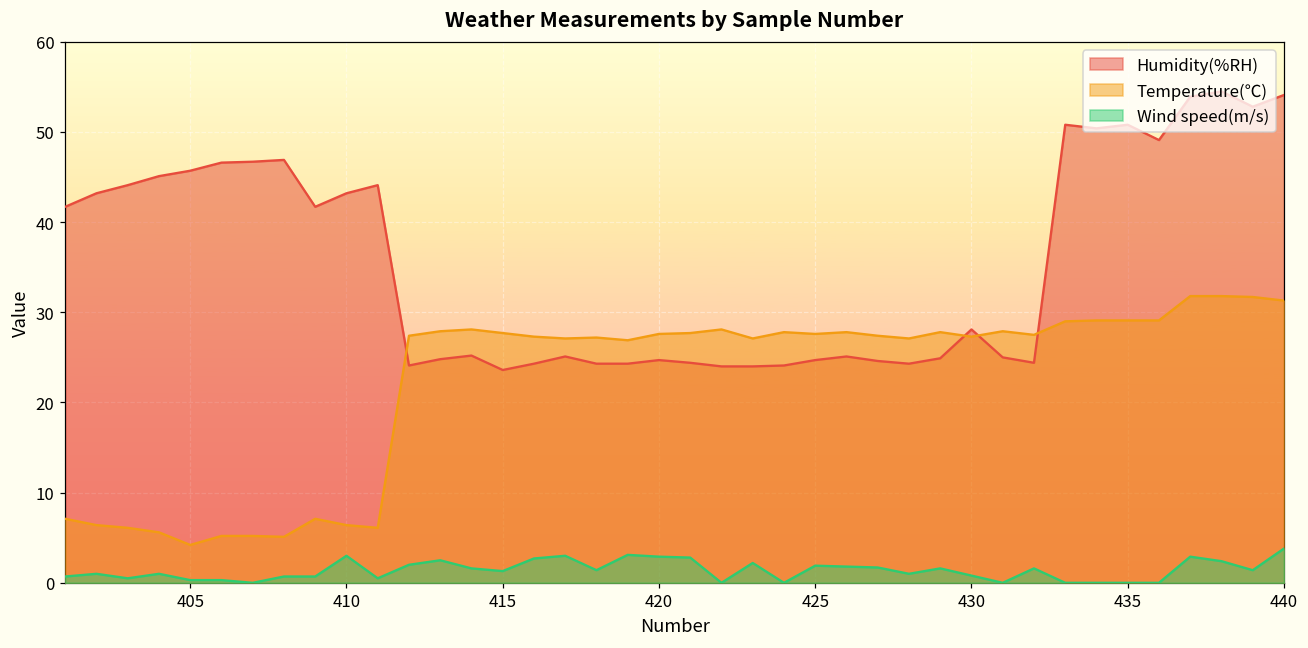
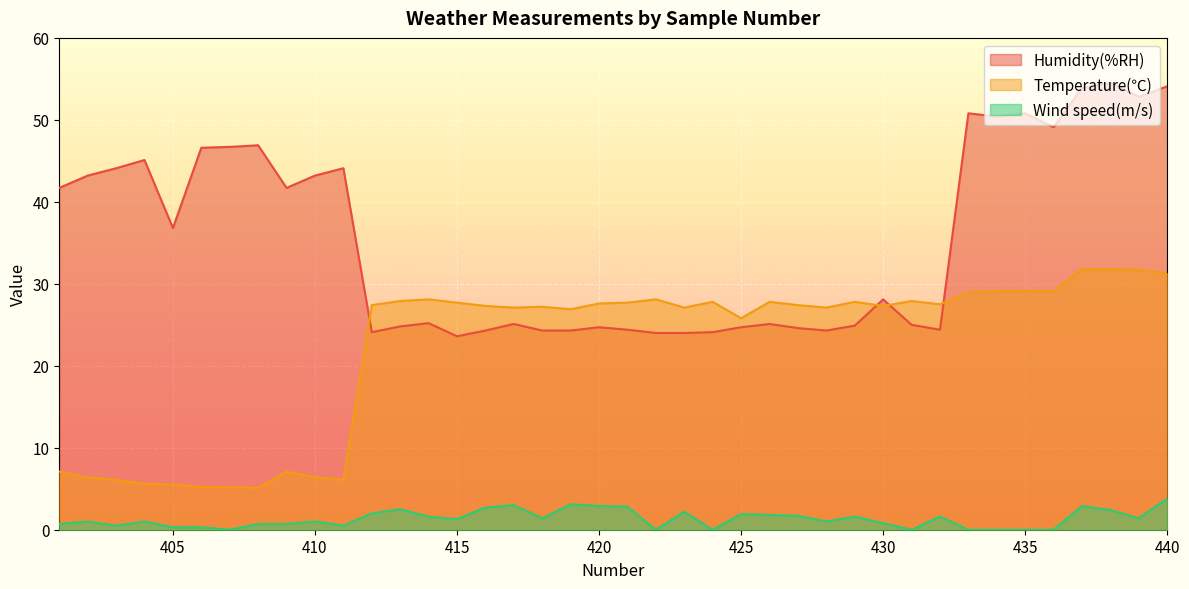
Humidity(%RH), 405: 46 -> 37
Temperature(℃), 405: 4 -> 6
Wind speed(m/s), 410: 3 -> 1
Temperature(℃), 425: 28 -> 26
